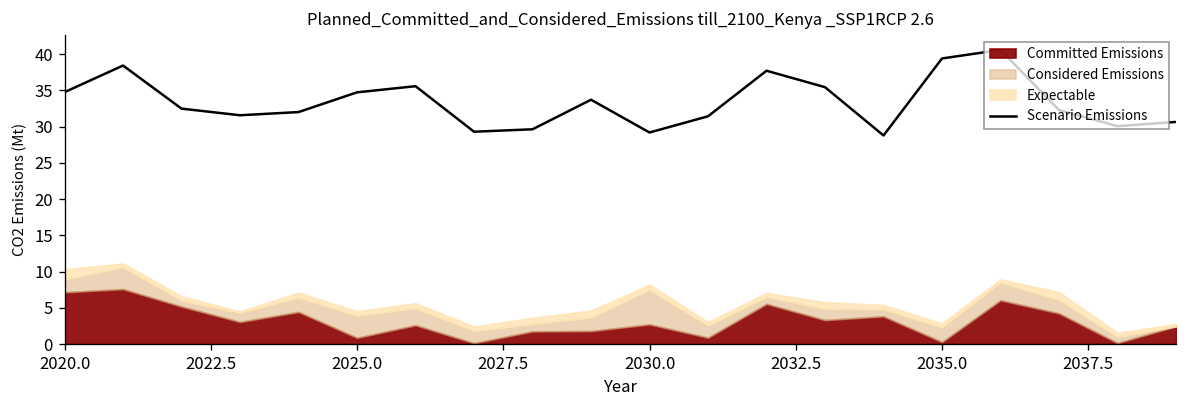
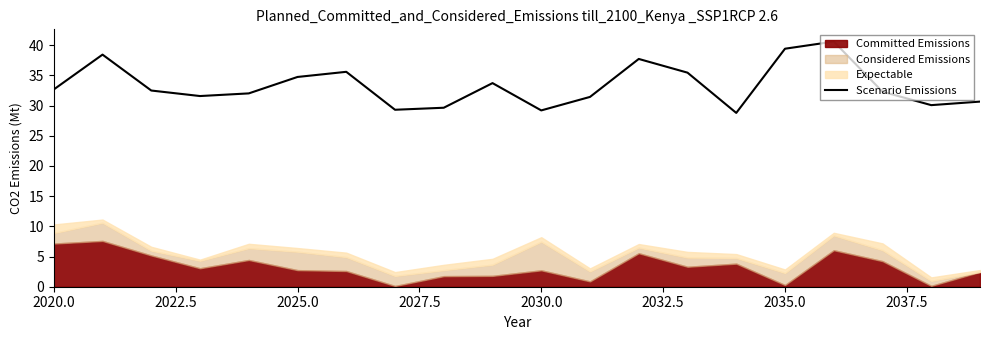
Scenario Emissions, 2020.0: 35 -> 33
Committed Emissions, 2025.0: 1 -> 3
